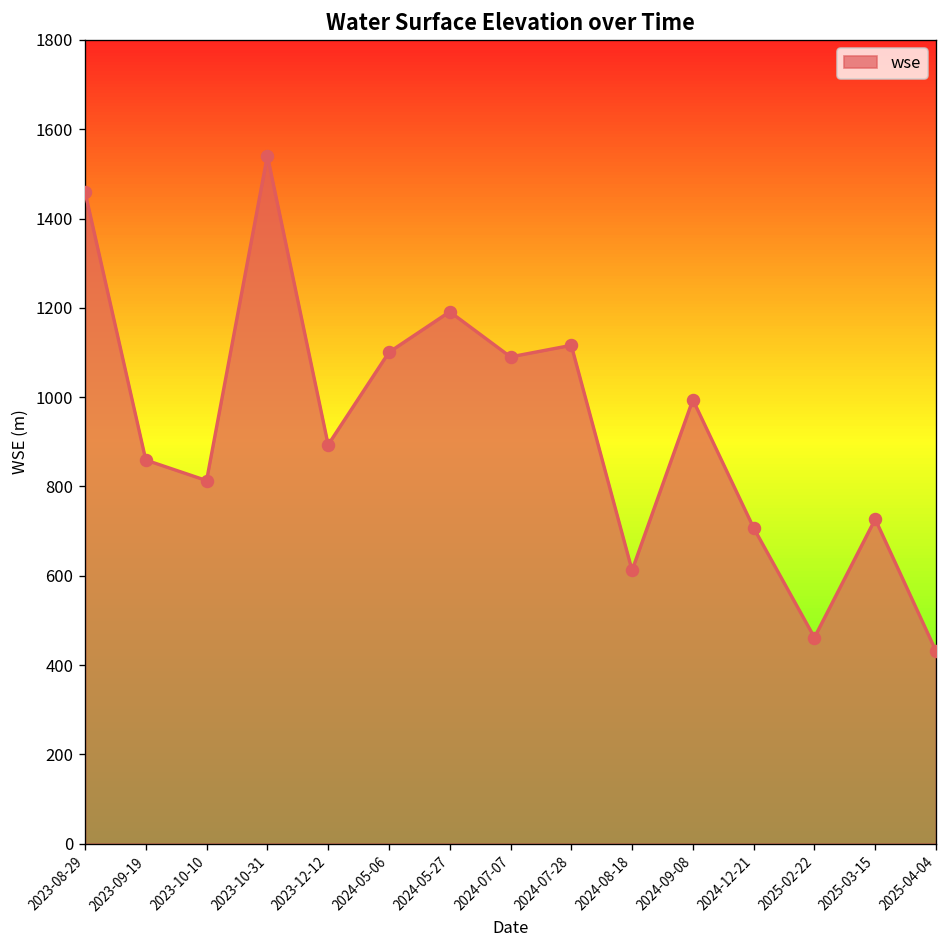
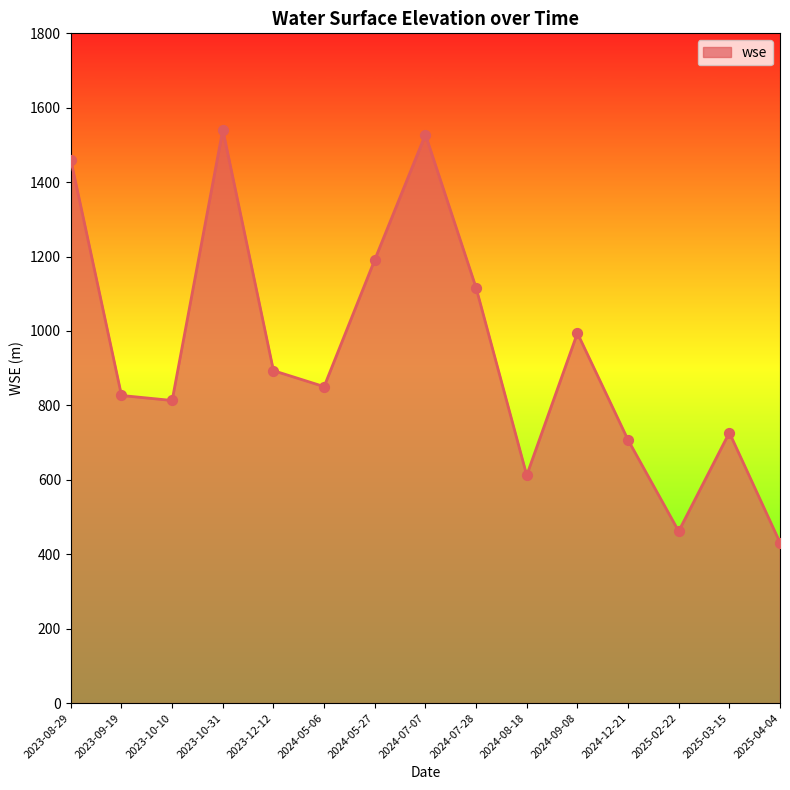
2023-09-19: 860 -> 830
2024-05-06: 1100 -> 850
2024-07-07: 1090 -> 1530
